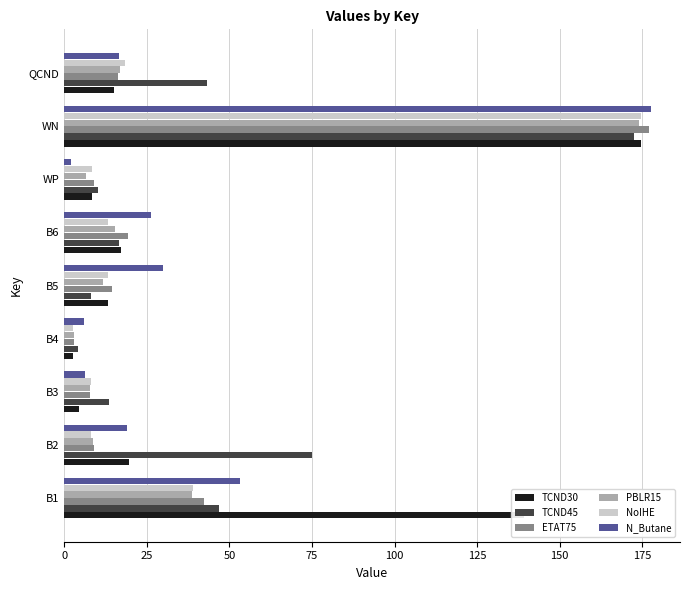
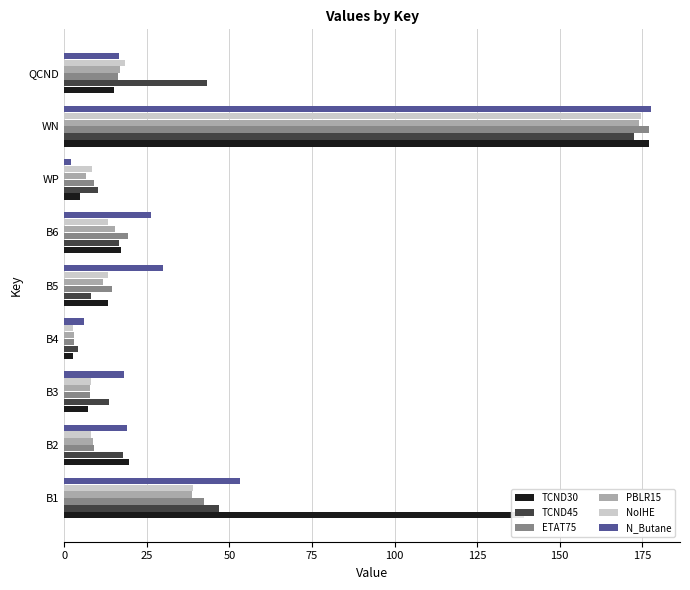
TCND30, WN: 175 -> 177
TCND30, WP: 8 -> 5
N_Butane, B3: 6 -> 18
TCND30, B3: 4 -> 7
TCND45, B2: 75 -> 18
